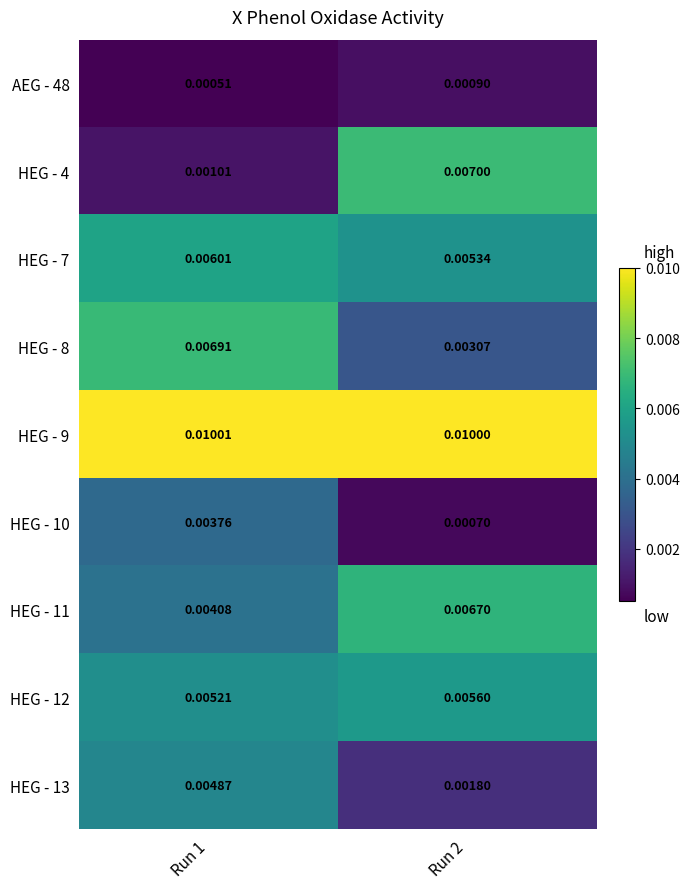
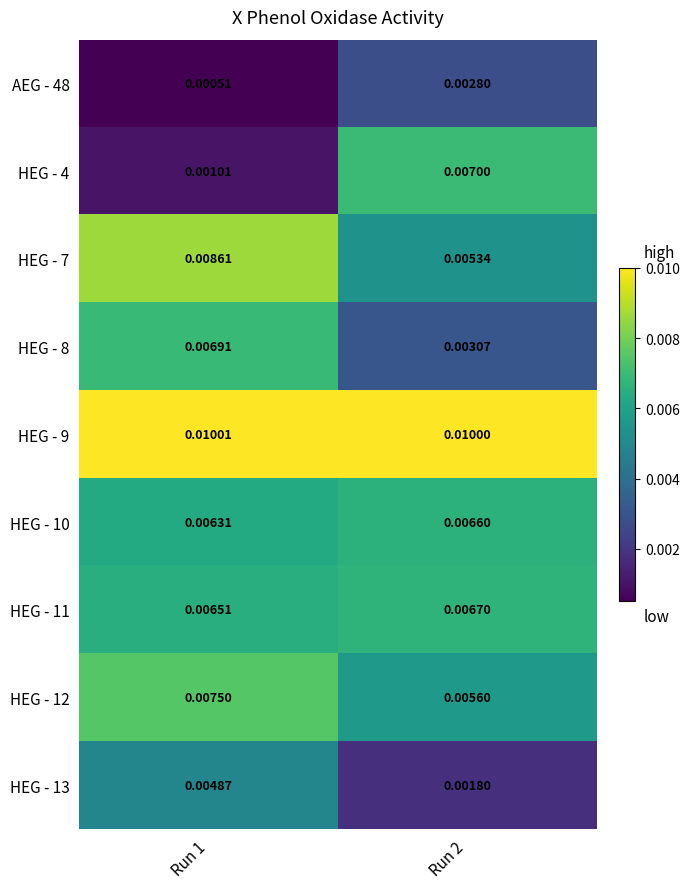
AEG - 48, Run 2: 0.00090 -> 0.00280
HEG - 7, Run 1: 0.00601 -> 0.00861
HEG - 10, Run 1: 0.00376 -> 0.00631
HEG - 10, Run 2: 0.00070 -> 0.00660
HEG - 11, Run 1: 0.00408 -> 0.00651
HEG - 12, Run 1: 0.00521 -> 0.00750
